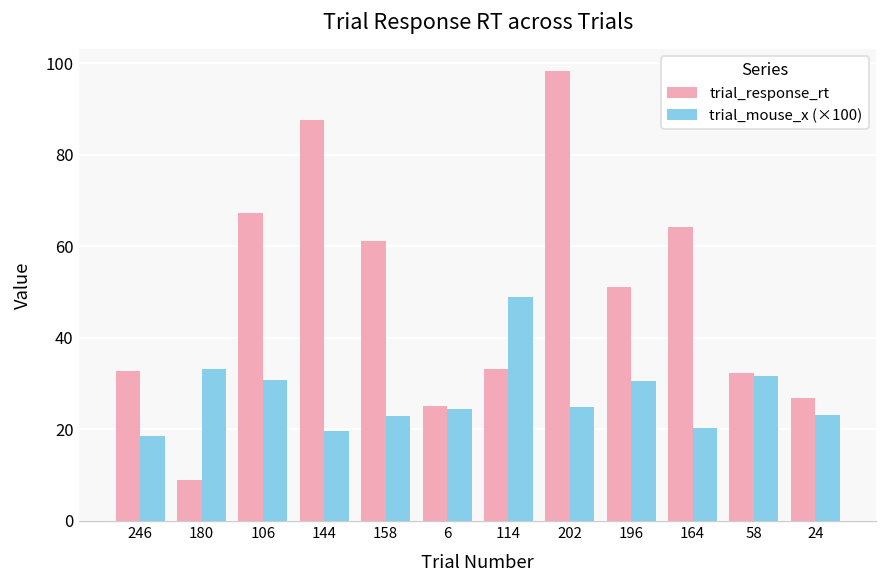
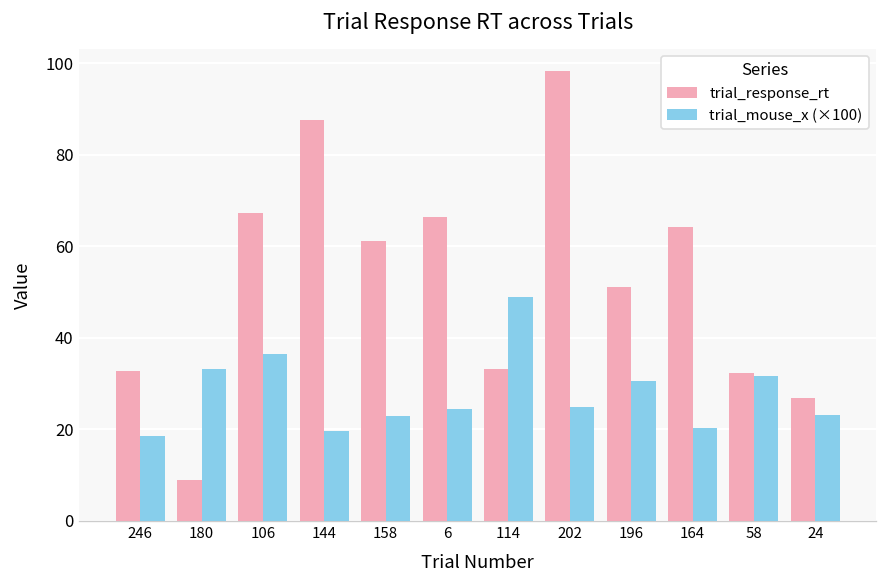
trial_mouse_x (×100), 106: 31 -> 36
trial_response_rt, 6: 25 -> 66
